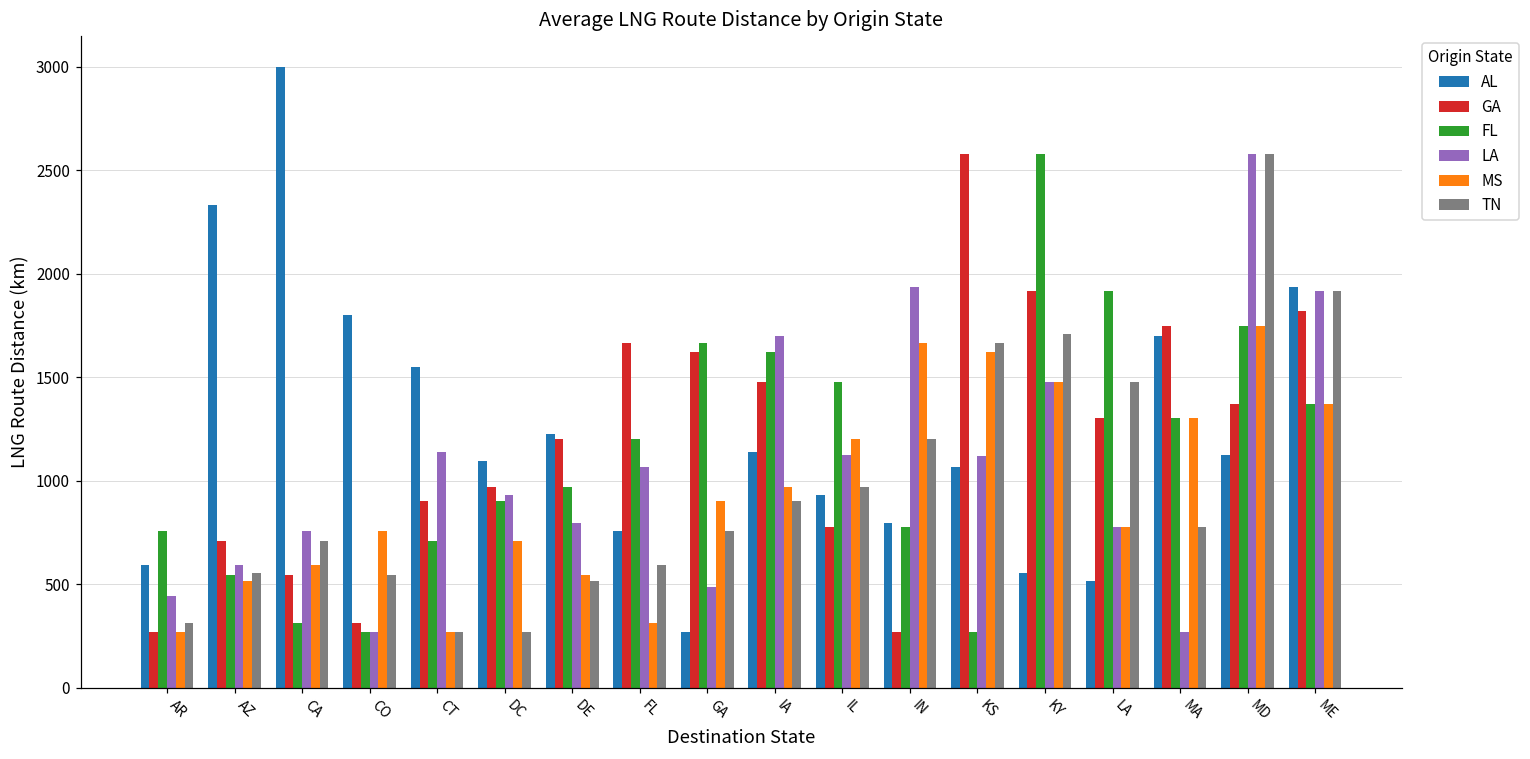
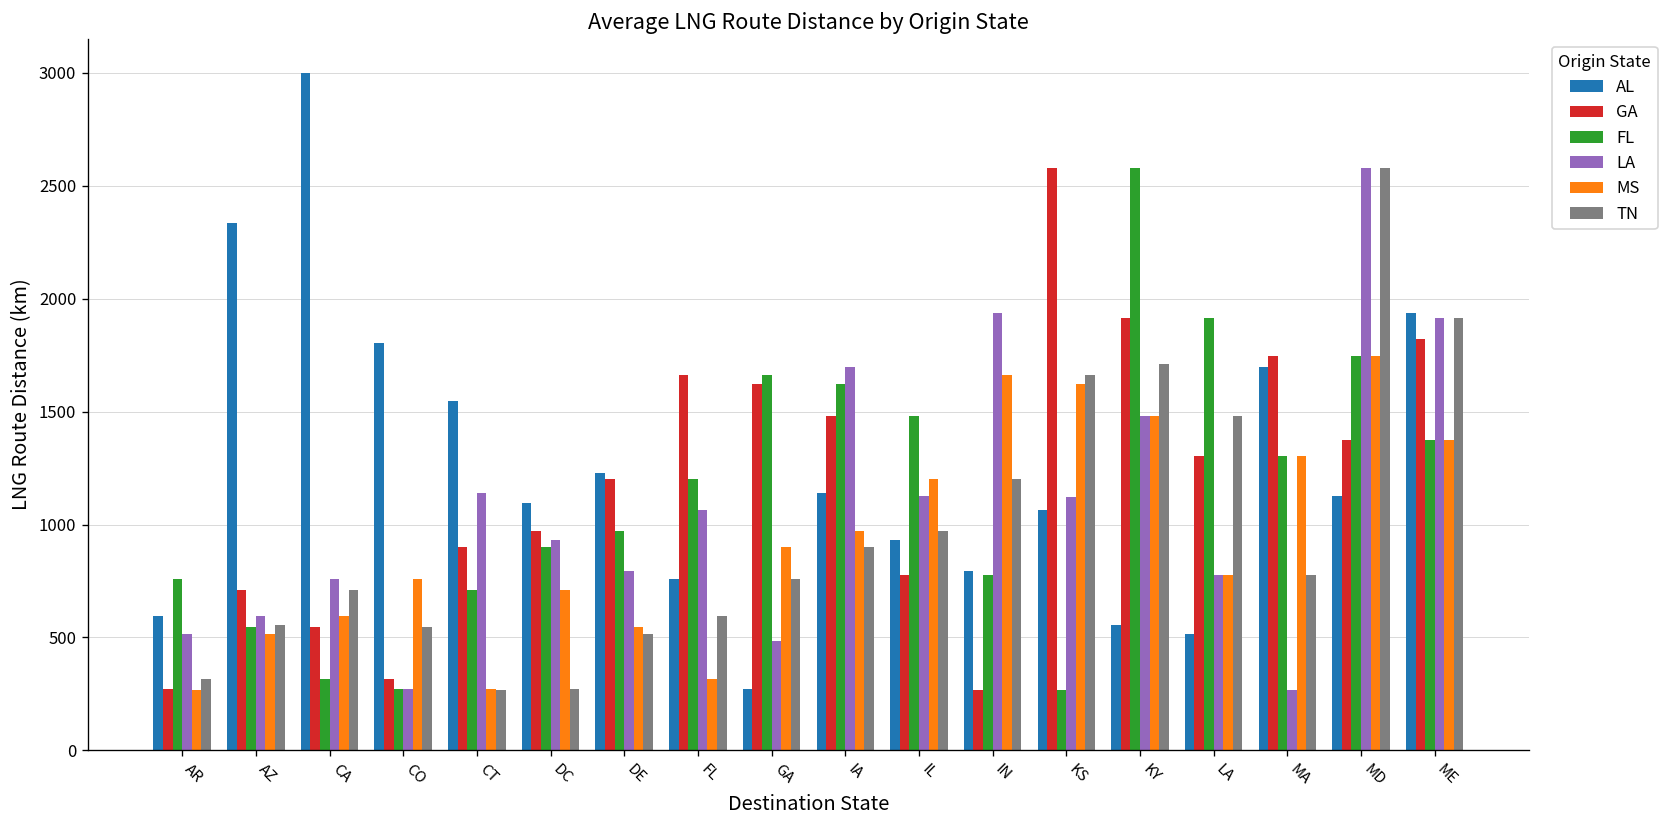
LA, AR: 440 -> 520
